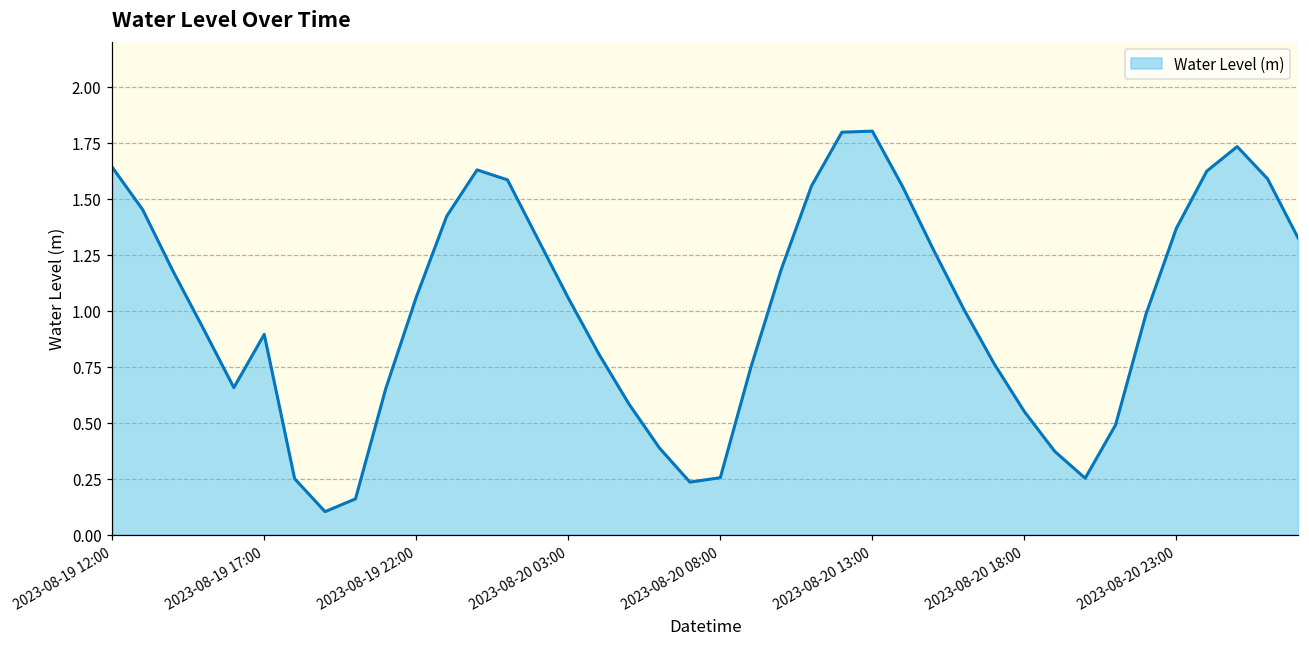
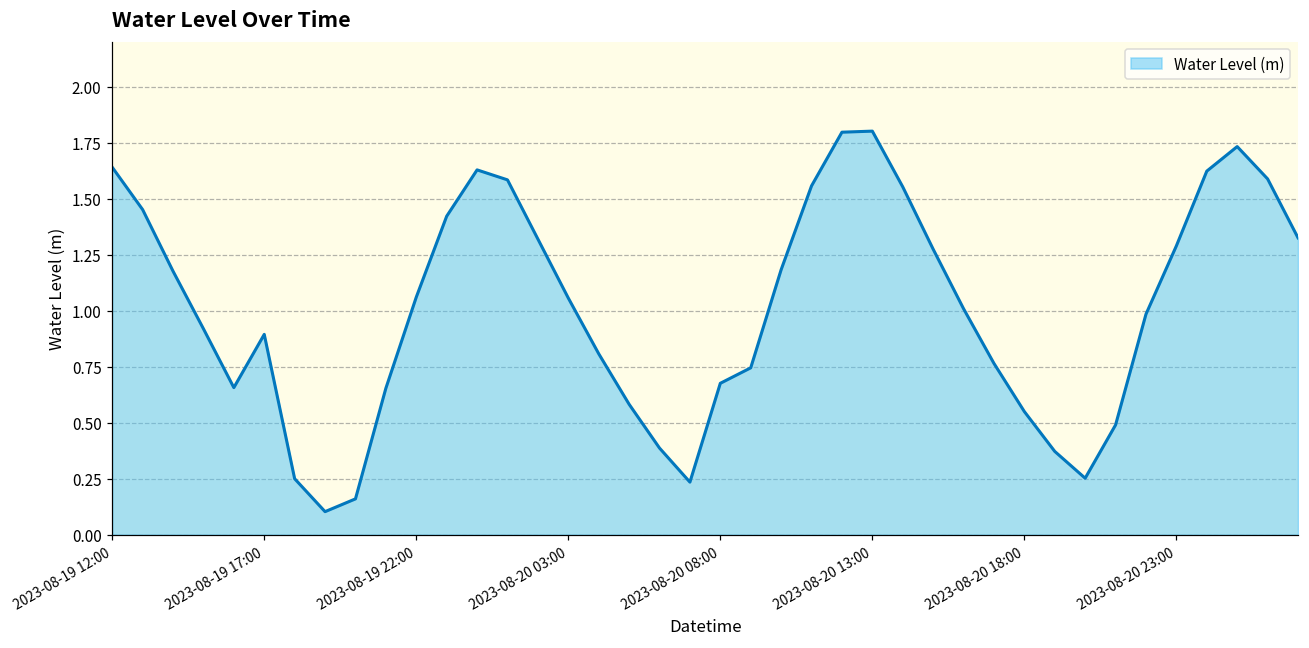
2023-08-20 08:00: 0.25 -> 0.68
2023-08-20 23:00: 1.37 -> 1.29
